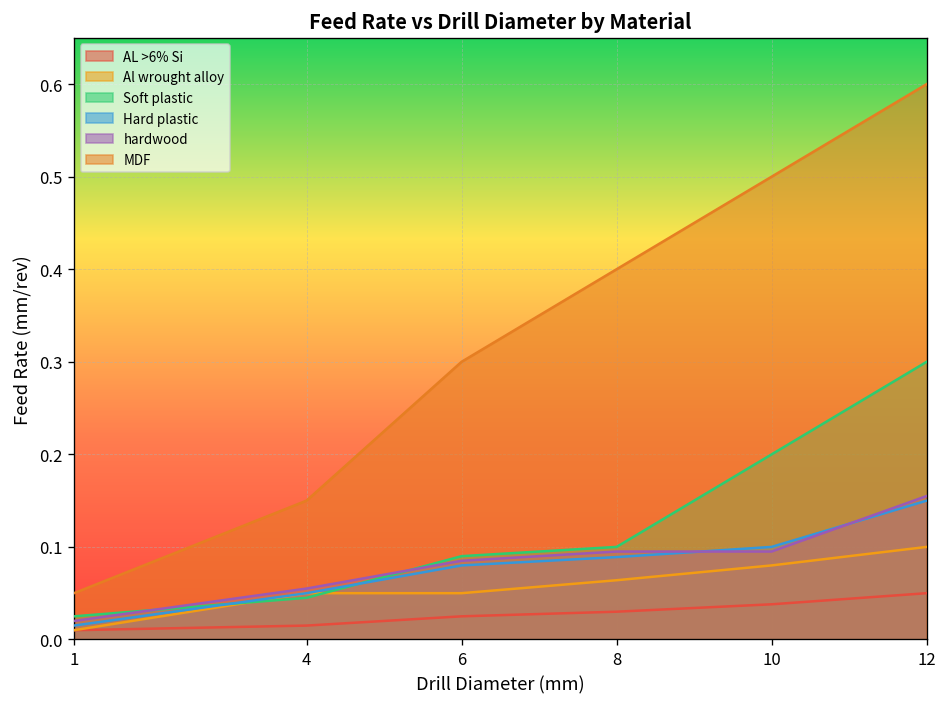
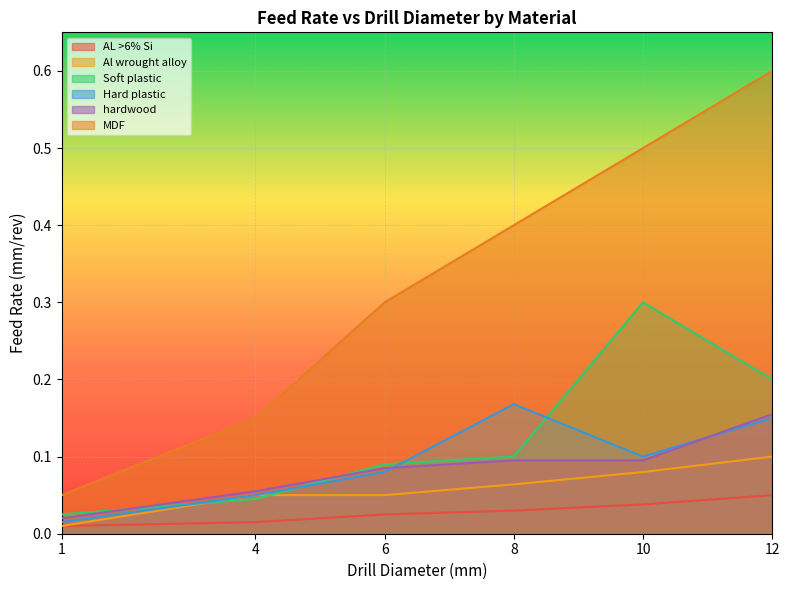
Hard plastic, 8: 0.09 -> 0.17
Soft plastic, 10: 0.2 -> 0.3
Soft plastic, 12: 0.3 -> 0.2
